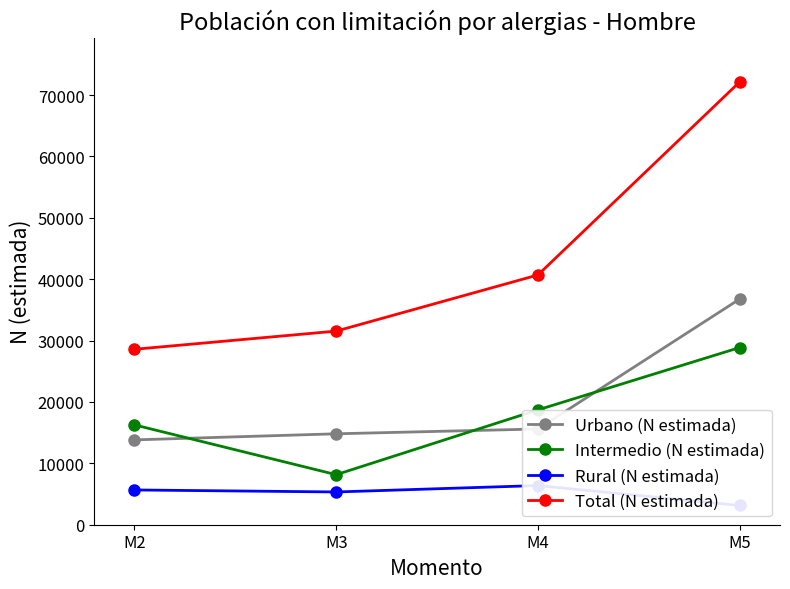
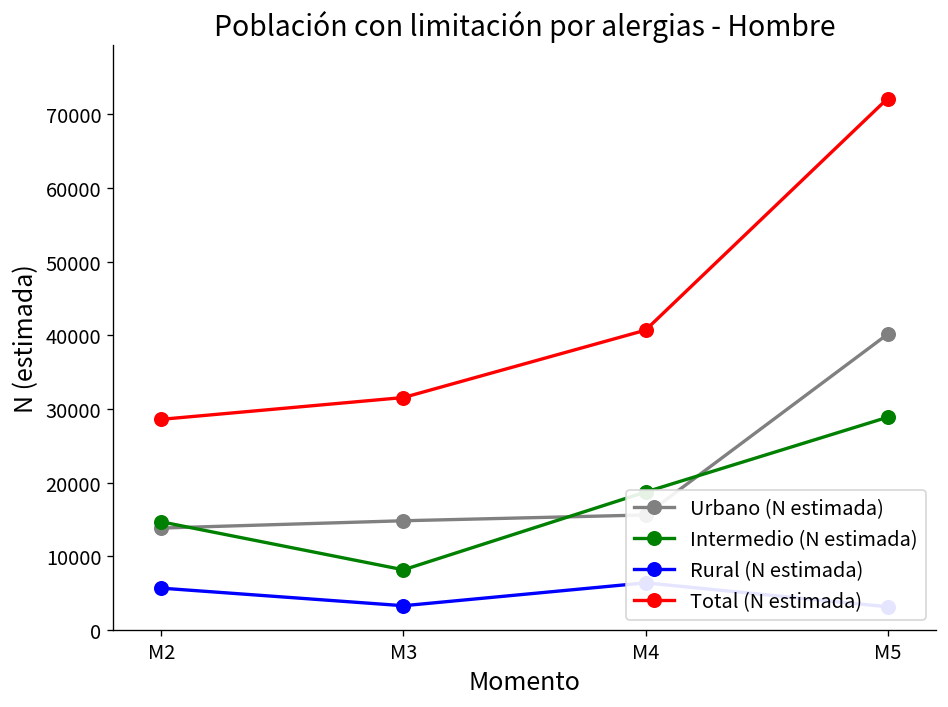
Intermedio (N estimada), M2: 16000 -> 15000
Rural (N estimada), M3: 5000 -> 3000
Urbano (N estimada), M5: 37000 -> 40000
